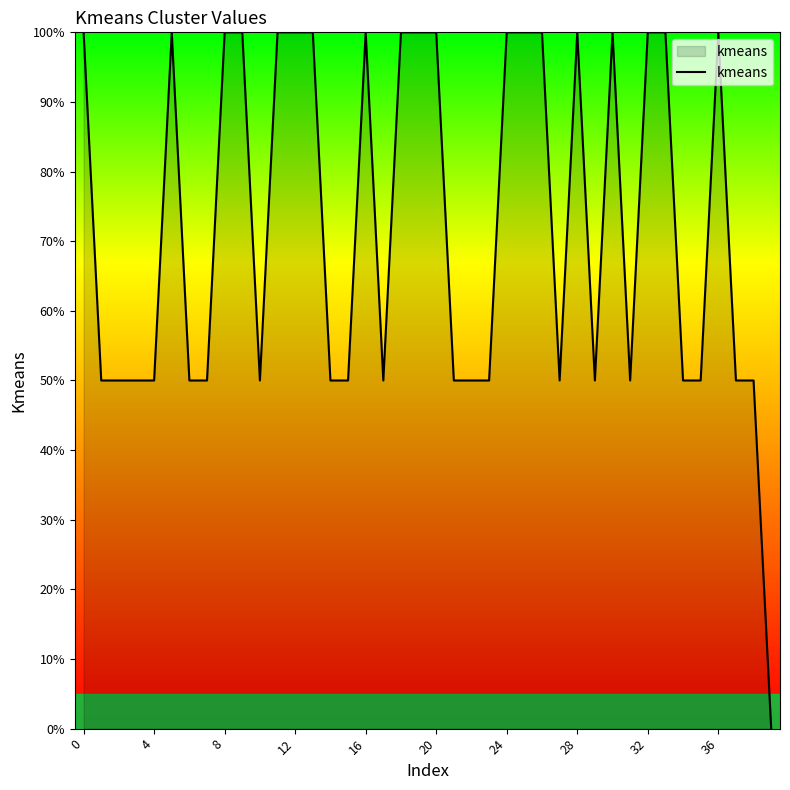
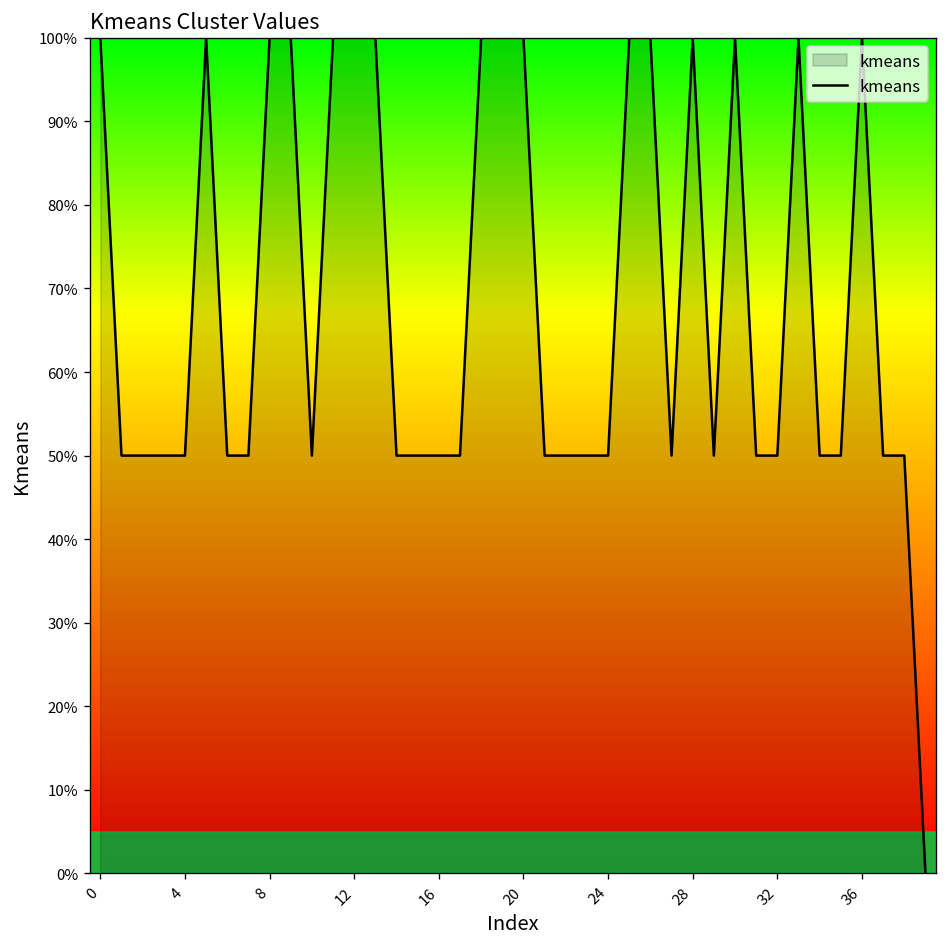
16: 100% -> 50%
24: 100% -> 50%
32: 100% -> 50%
